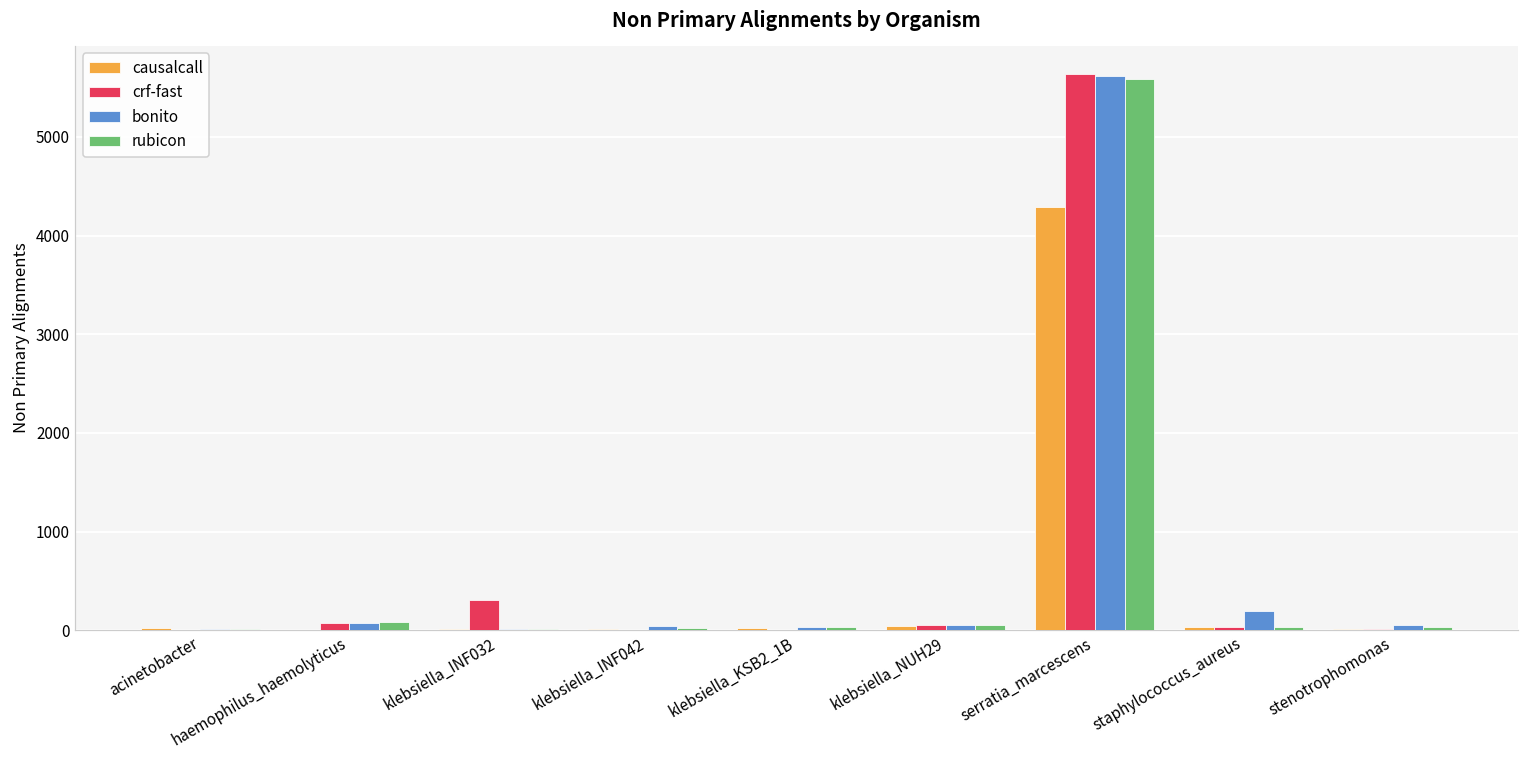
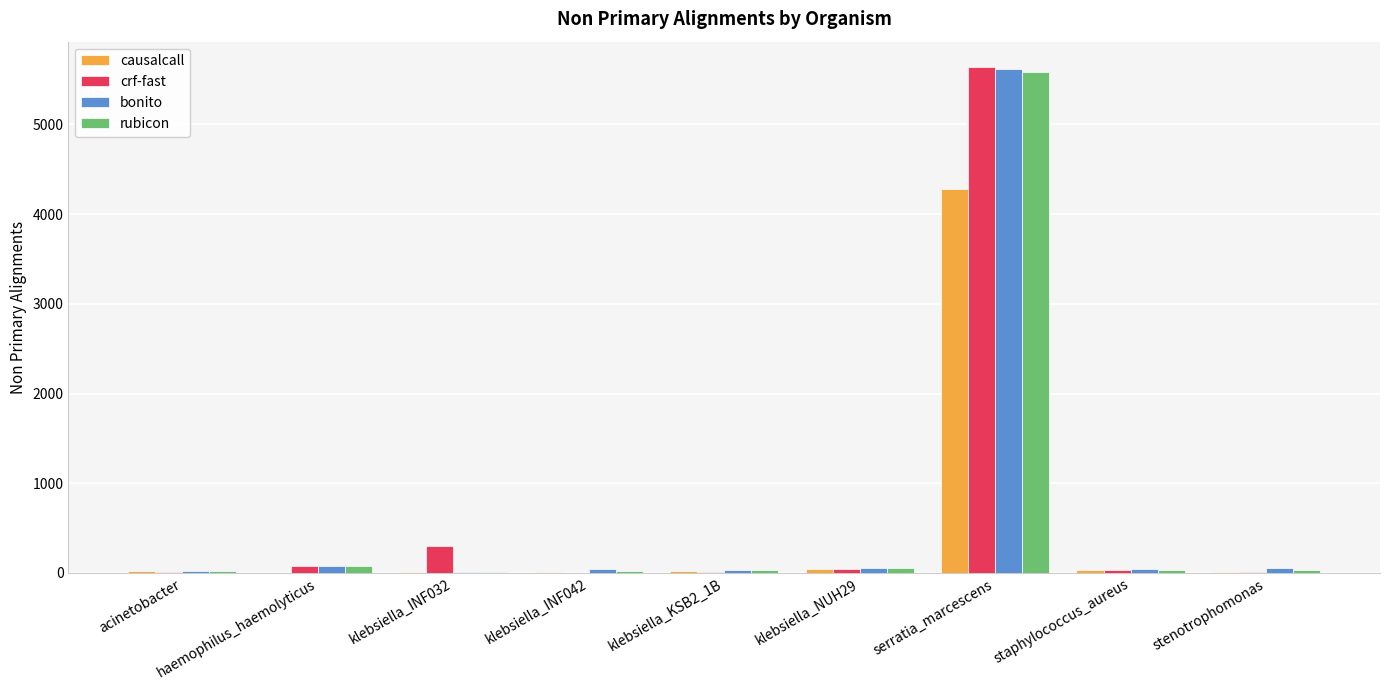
bonito, staphylococcus_aureus: 200 -> 0
